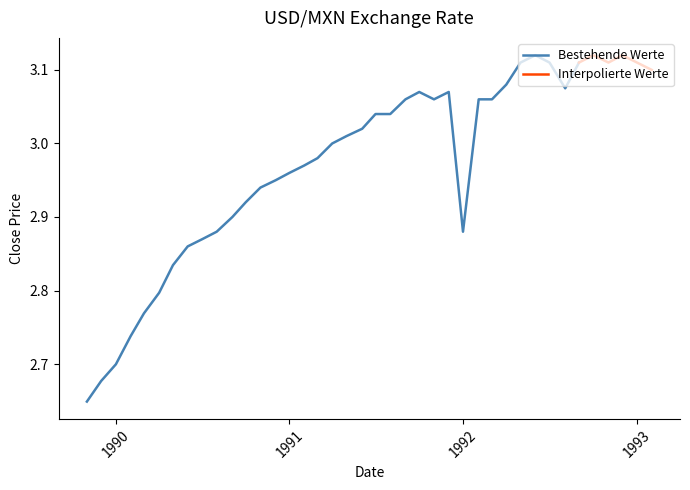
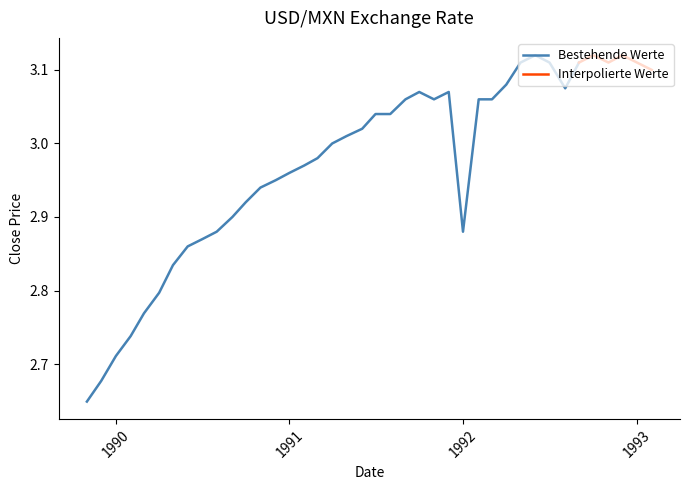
Bestehende Werte, 1990: 2.70 -> 2.71
